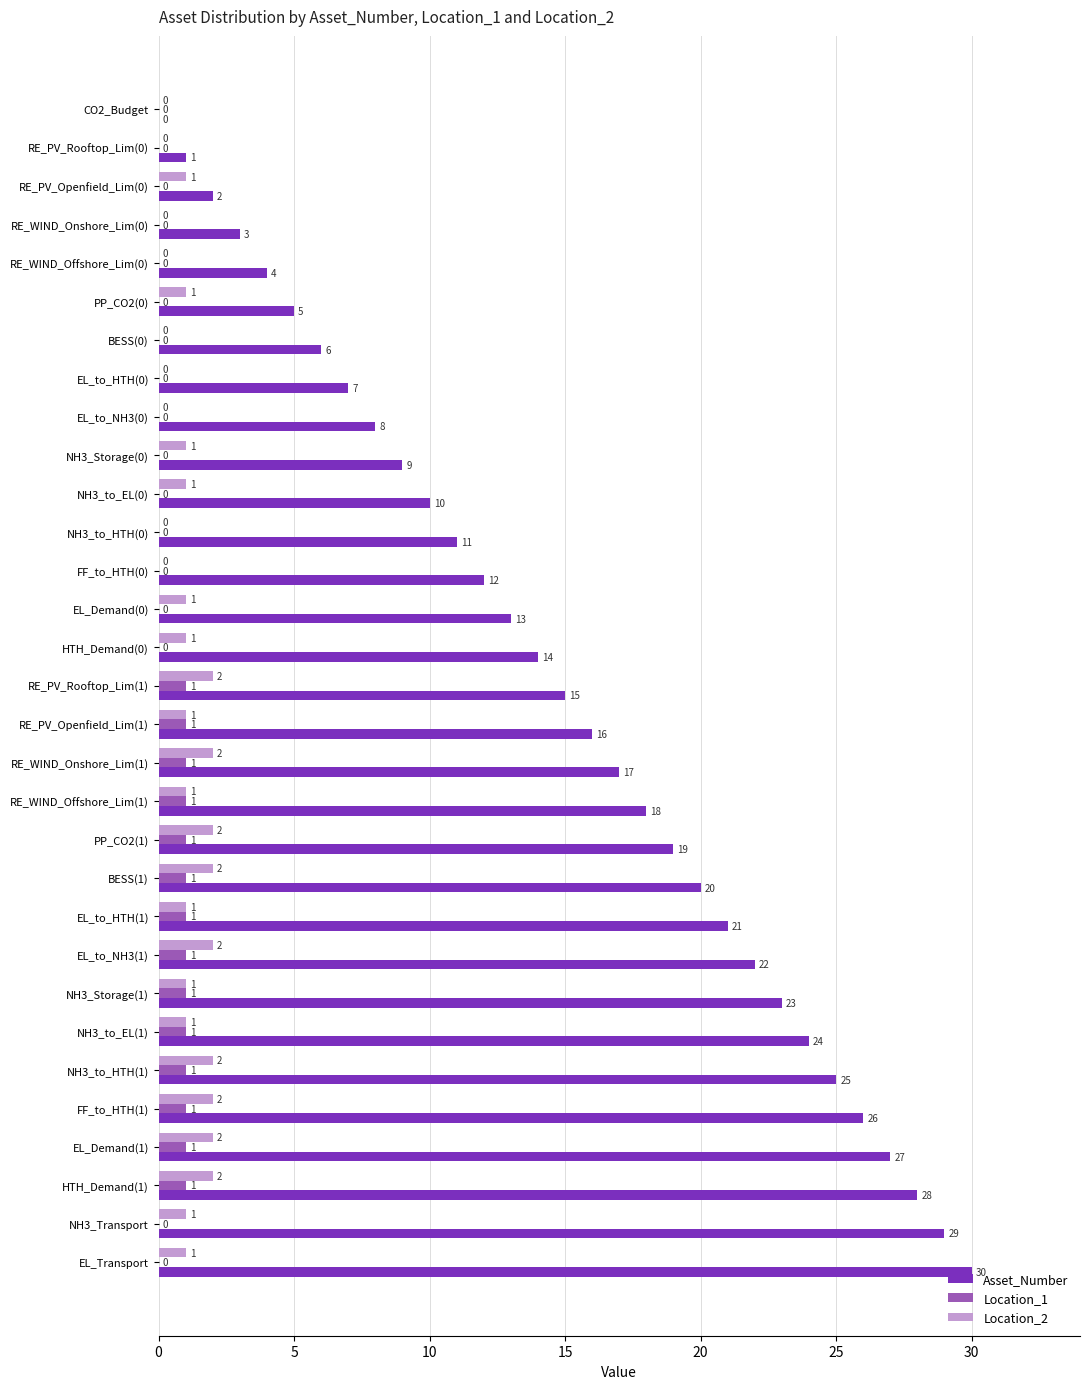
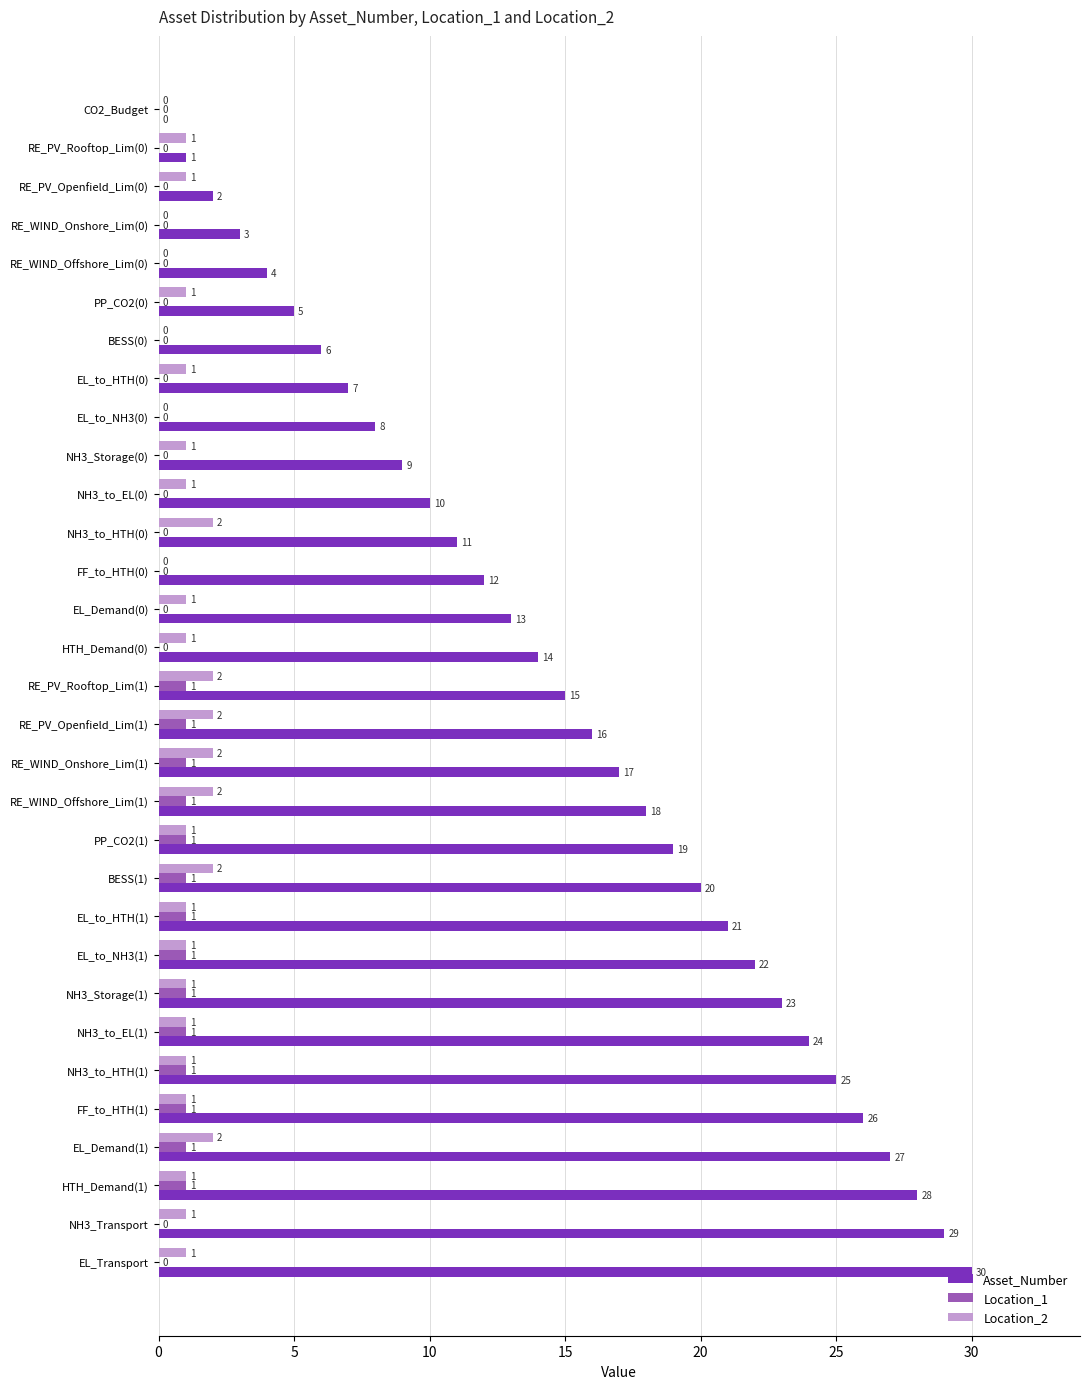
Location_2, RE_PV_Rooftop_Lim(0): 0 -> 1
Location_2, EL_to_HTH(0): 0 -> 1
Location_2, NH3_to_HTH(0): 0 -> 2
Location_2, RE_PV_Openfield_Lim(1): 1 -> 2
Location_2, RE_WIND_Offshore_Lim(1): 1 -> 2
Location_2, PP_CO2(1): 2 -> 1
Location_2, EL_to_NH3(1): 2 -> 1
Location_2, NH3_to_HTH(1): 2 -> 1
Location_2, FF_to_HTH(1): 2 -> 1
Location_2, HTH_Demand(1): 2 -> 1
